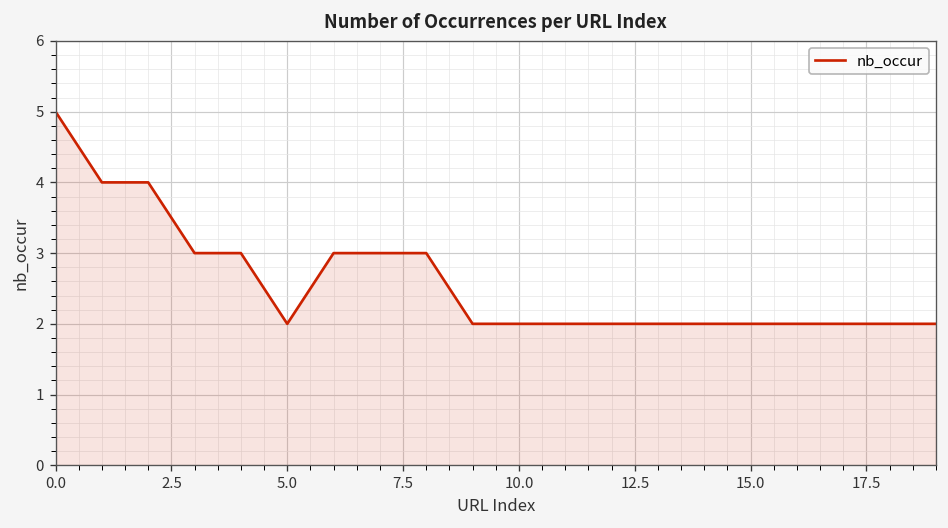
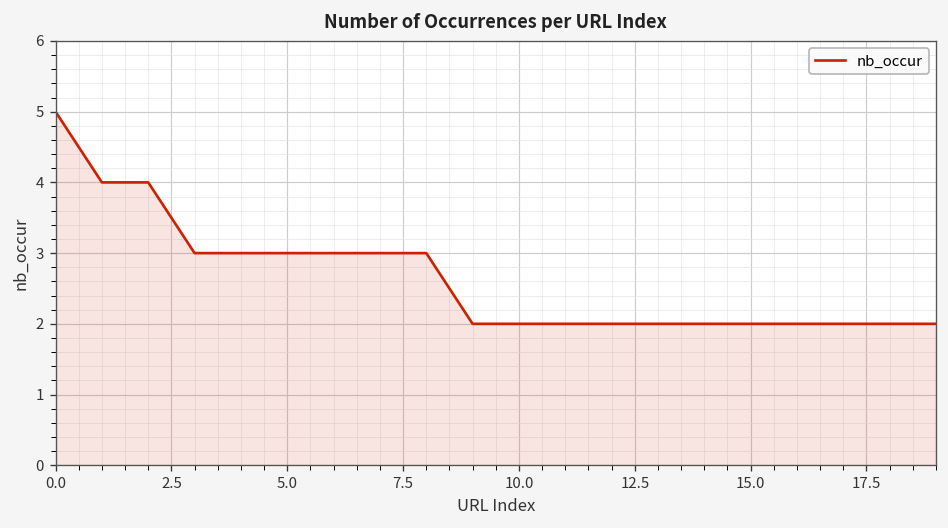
5.0: 2 -> 3
